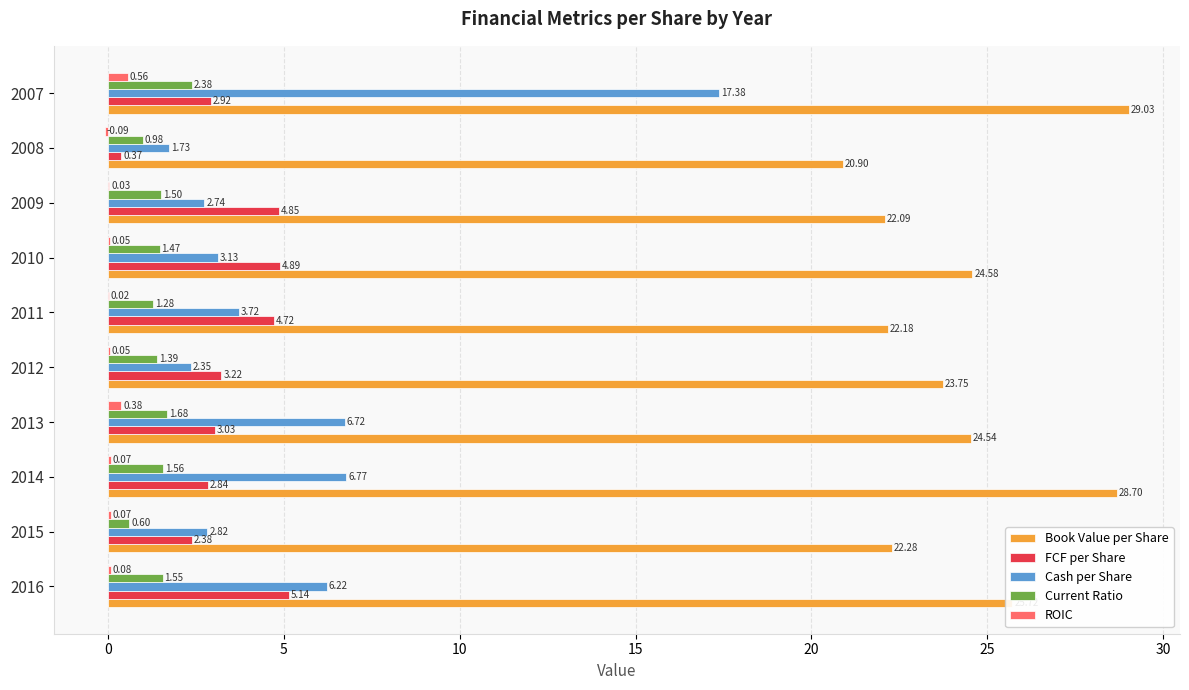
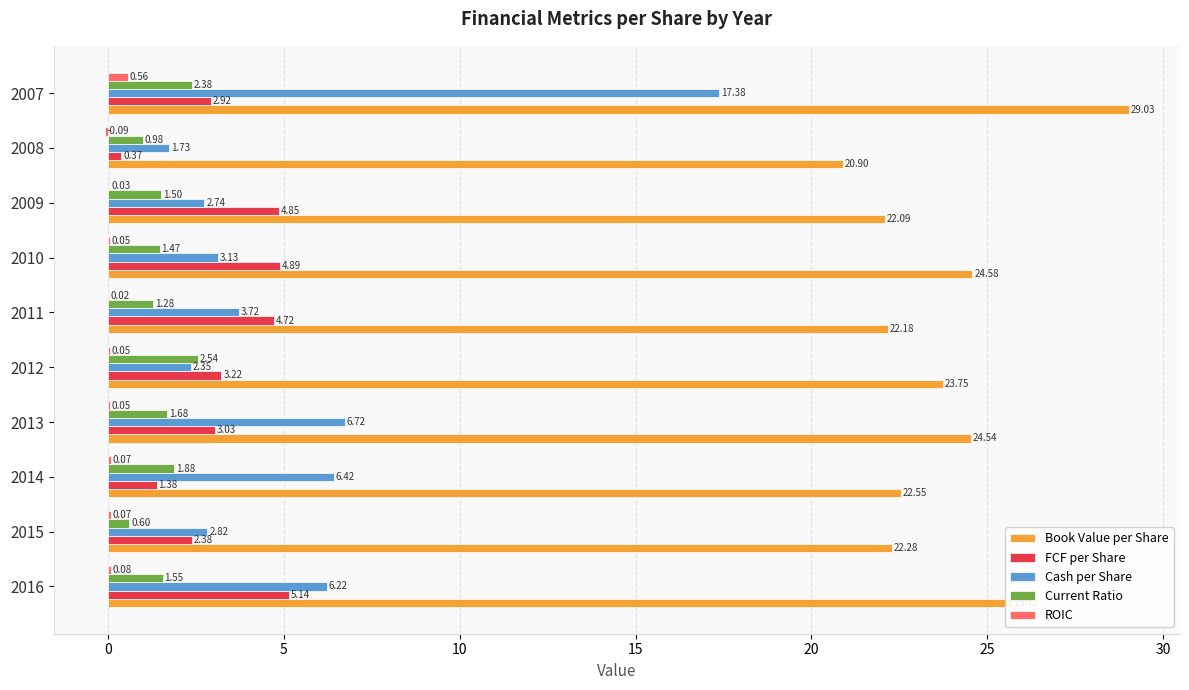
Current Ratio, 2012: 1.39 -> 2.54
ROIC, 2013: 0.38 -> 0.05
Current Ratio, 2014: 1.56 -> 1.88
Cash per Share, 2014: 6.77 -> 6.42
FCF per Share, 2014: 2.84 -> 1.38
Book Value per Share, 2014: 28.70 -> 22.55
